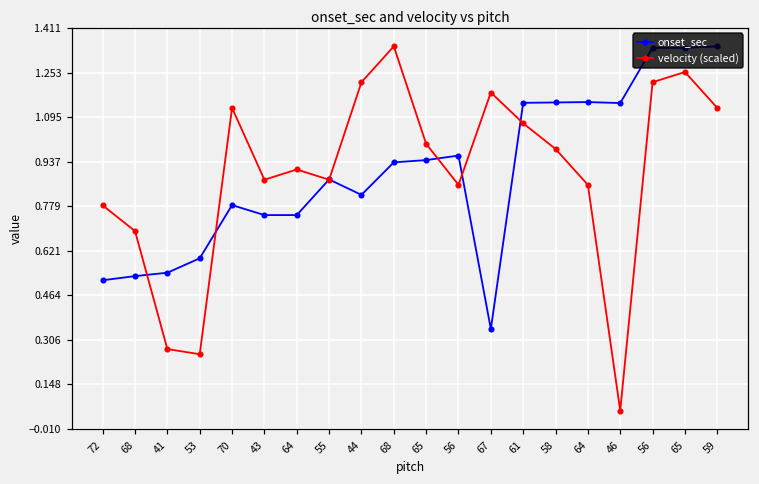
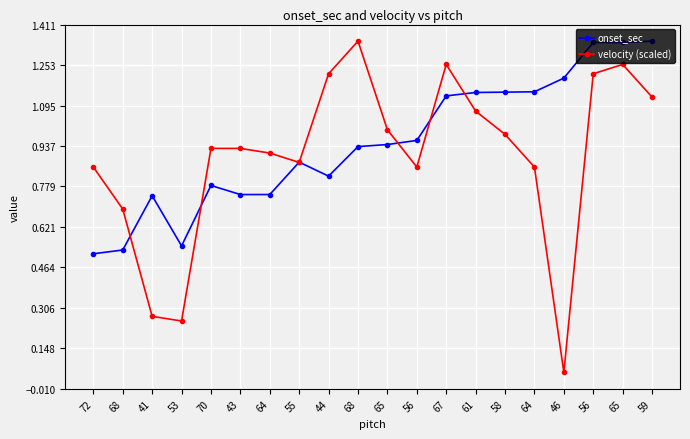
velocity (scaled), 72: 0.78 -> 0.85
onset_sec, 41: 0.54 -> 0.74
onset_sec, 53: 0.59 -> 0.55
velocity (scaled), 70: 1.13 -> 0.93
velocity (scaled), 43: 0.87 -> 0.93
onset_sec, 67: 0.34 -> 1.13
velocity (scaled), 67: 1.18 -> 1.26
onset_sec, 46: 1.15 -> 1.20
